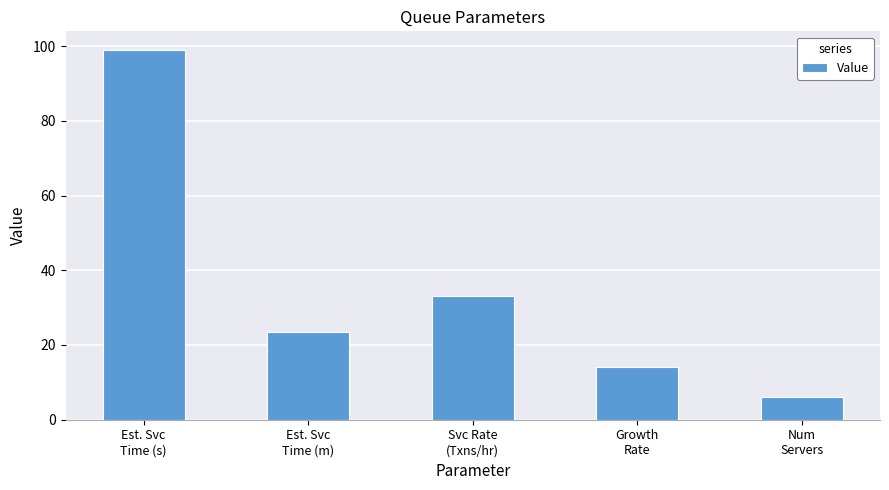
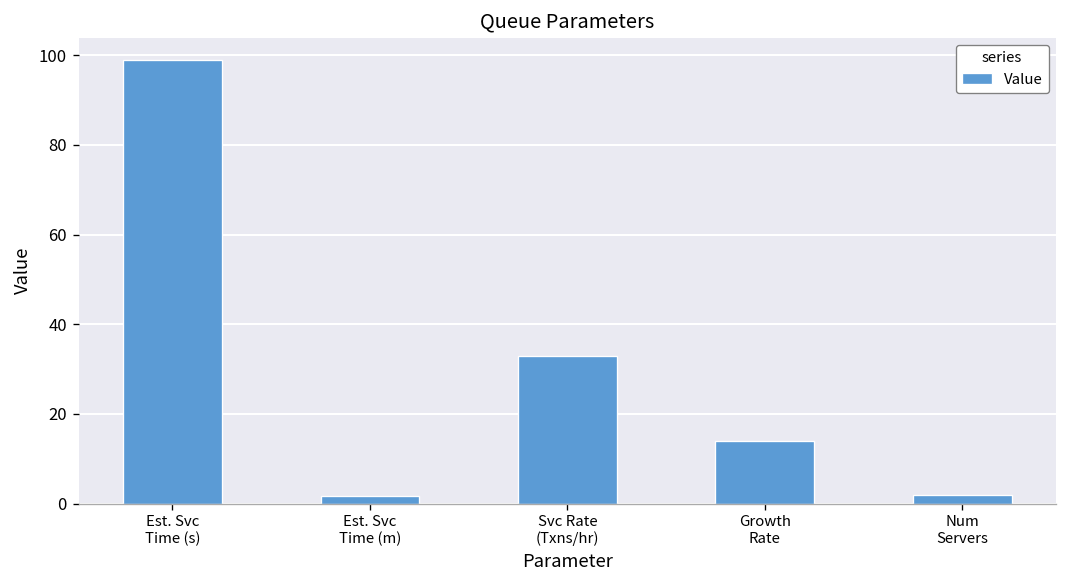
Est. Svc Time (m): 23 -> 2
Num Servers: 6 -> 2
